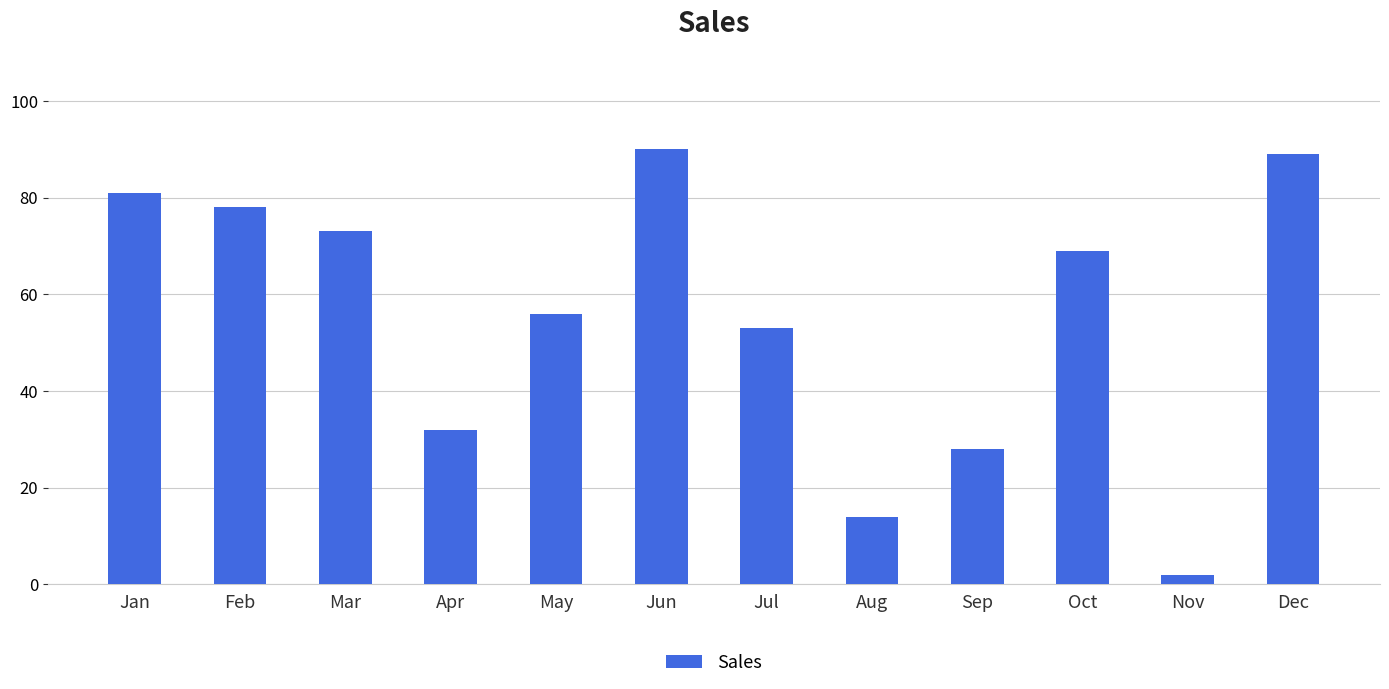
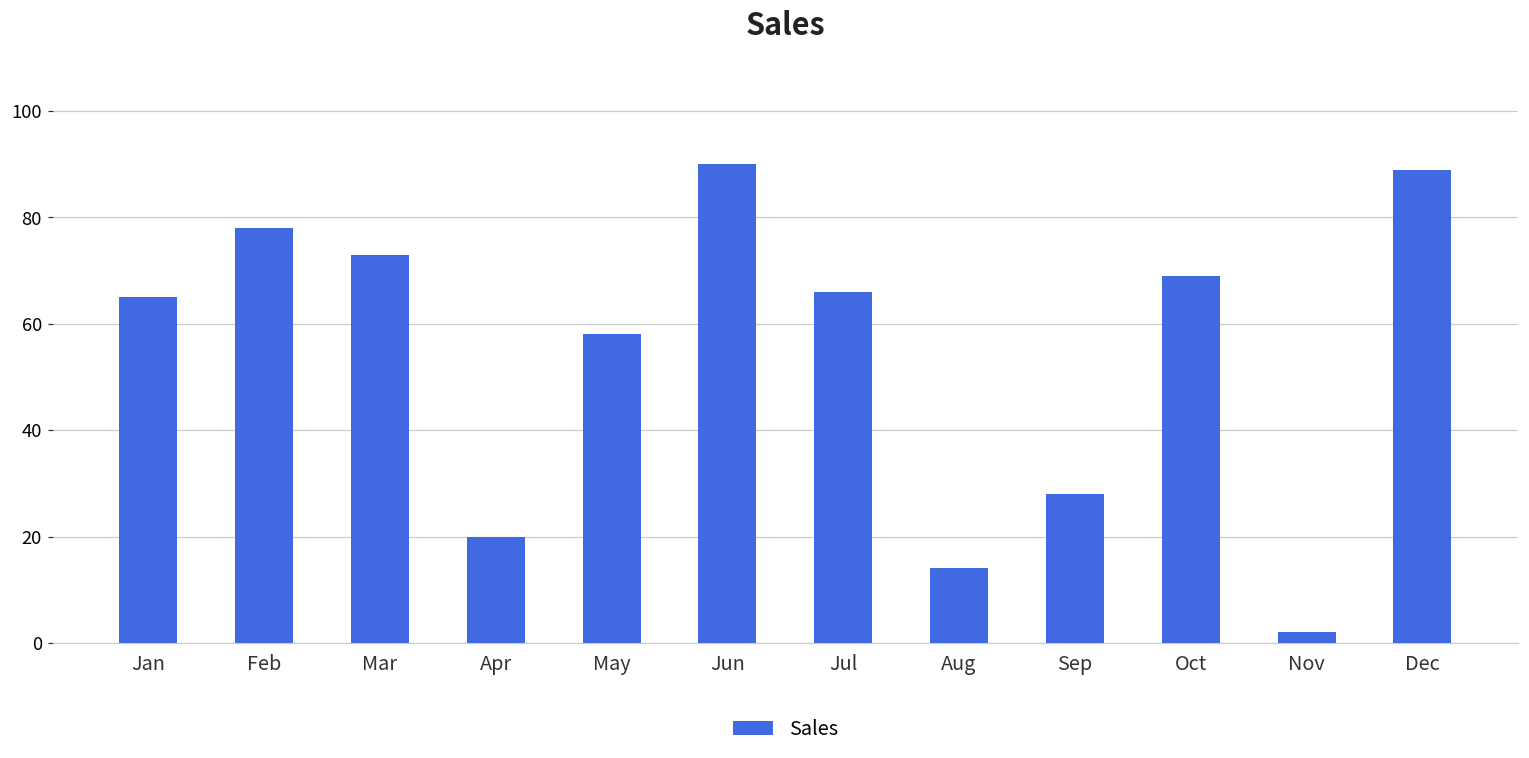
Jan: 81 -> 65
Apr: 32 -> 20
May: 56 -> 58
Jul: 53 -> 66
